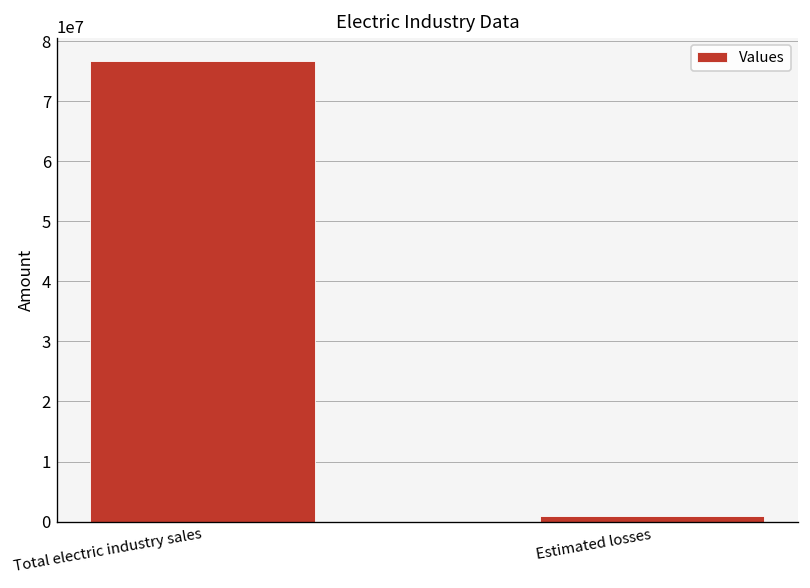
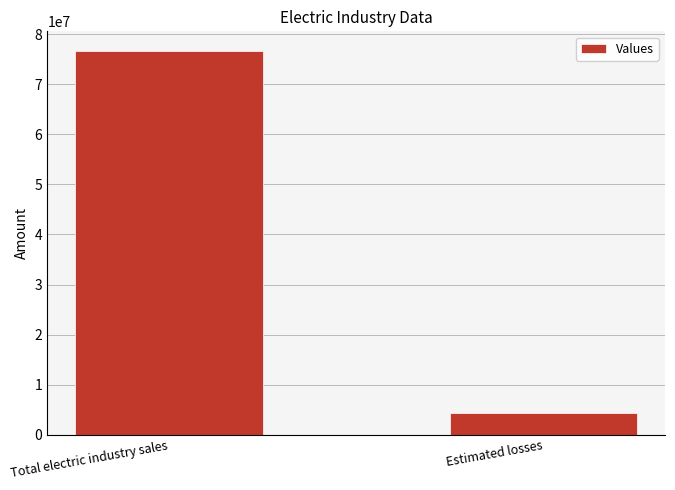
Estimated losses: 1000000 -> 4000000
